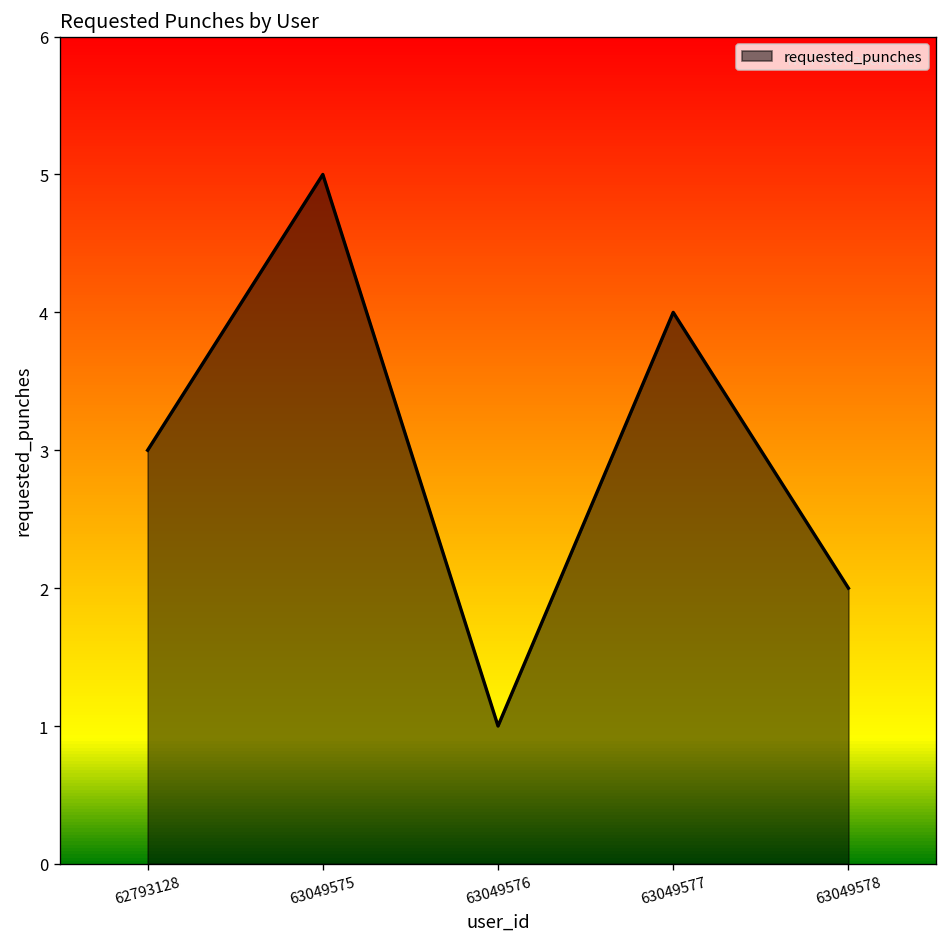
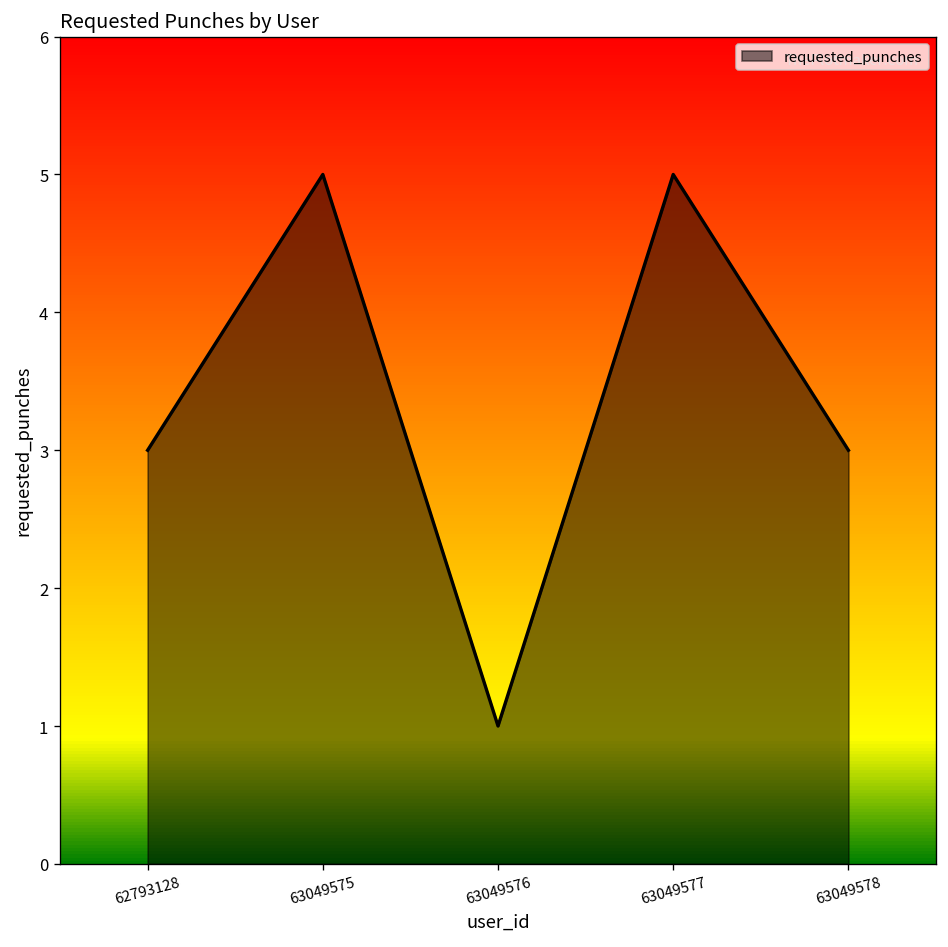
63049577: 4 -> 5
63049578: 2 -> 3
